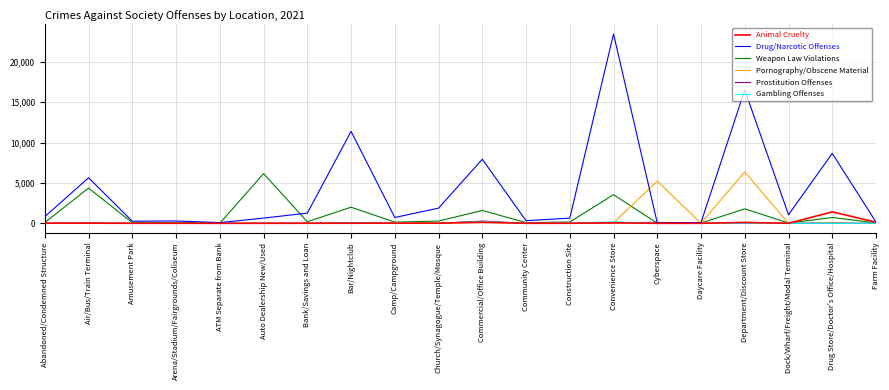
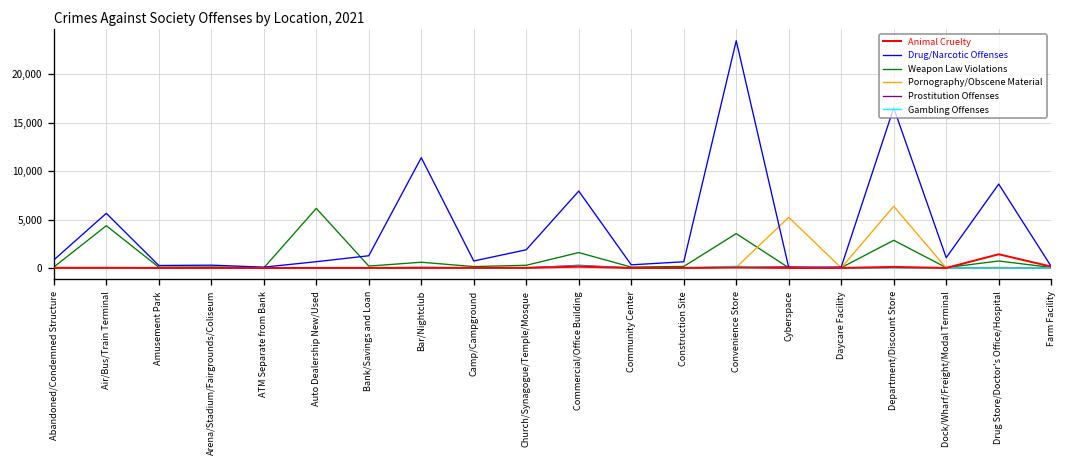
Weapon Law Violations, Bar/Nightclub: 2,000 -> 1,000
Weapon Law Violations, Department/Discount Store: 2,000 -> 3,000
